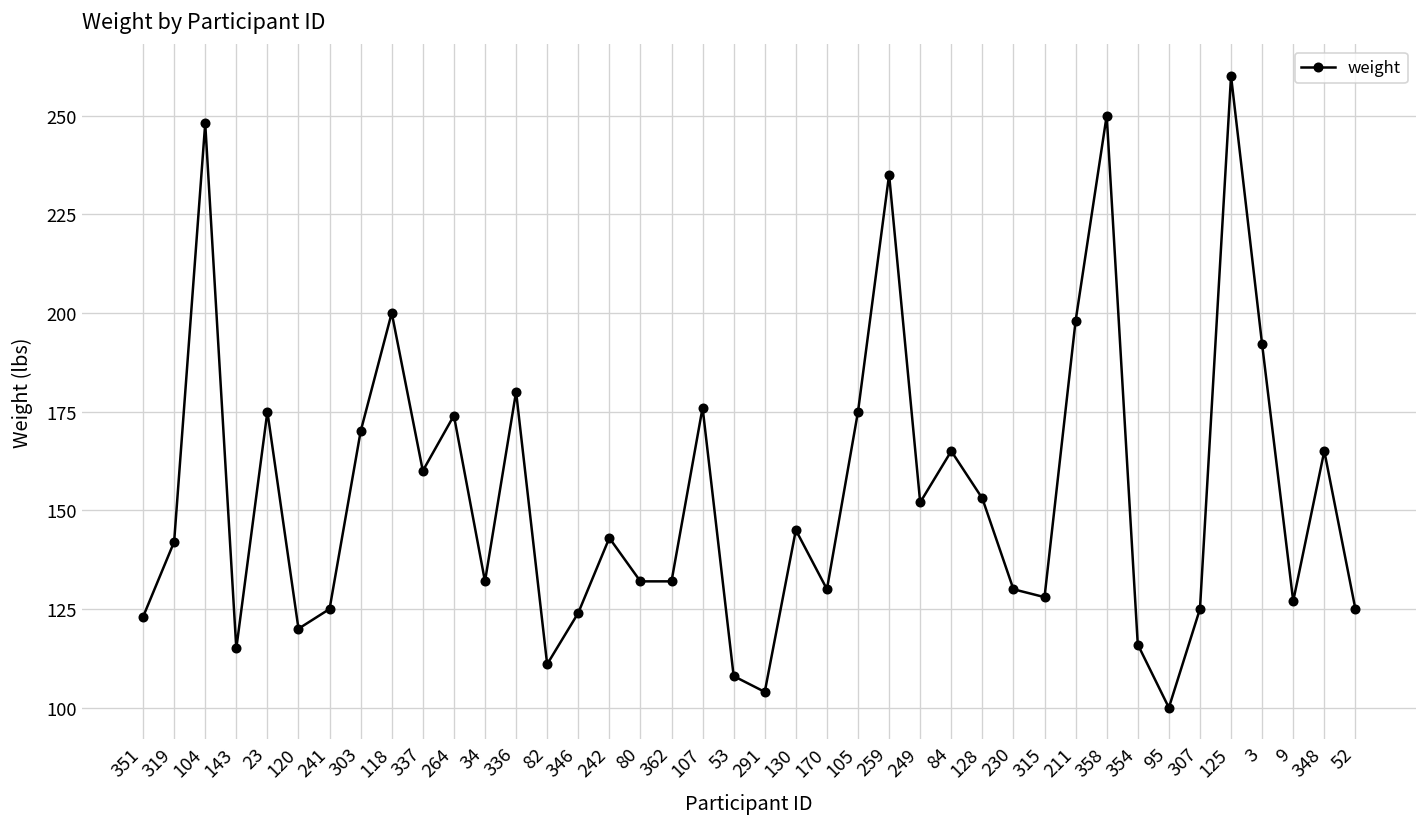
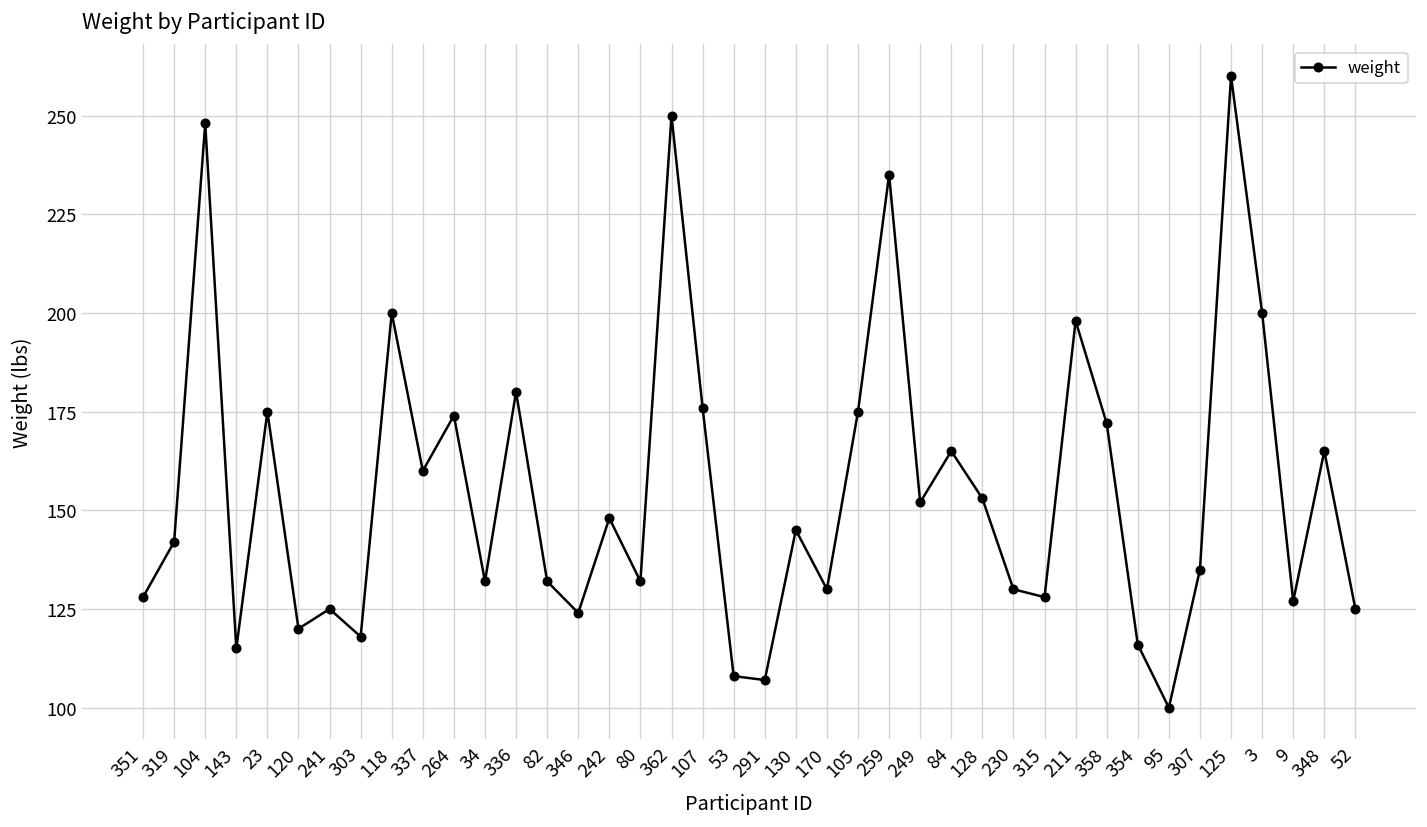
351: 123 -> 128
303: 170 -> 118
82: 111 -> 132
242: 143 -> 148
362: 132 -> 250
291: 104 -> 107
358: 250 -> 172
307: 125 -> 135
3: 192 -> 200
